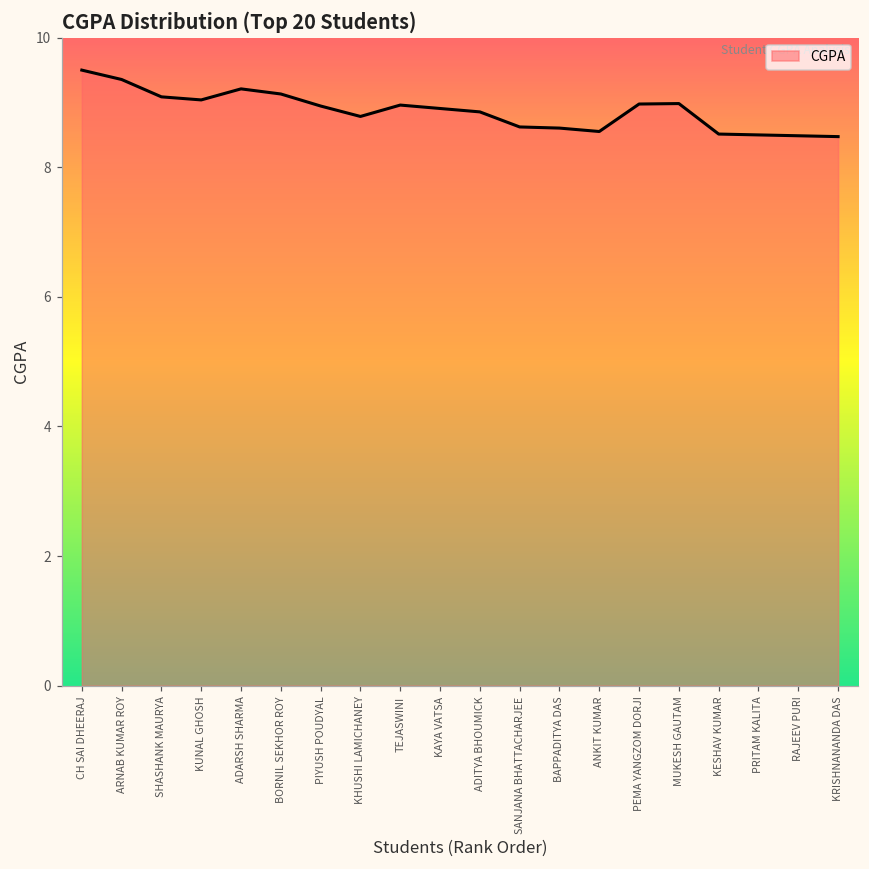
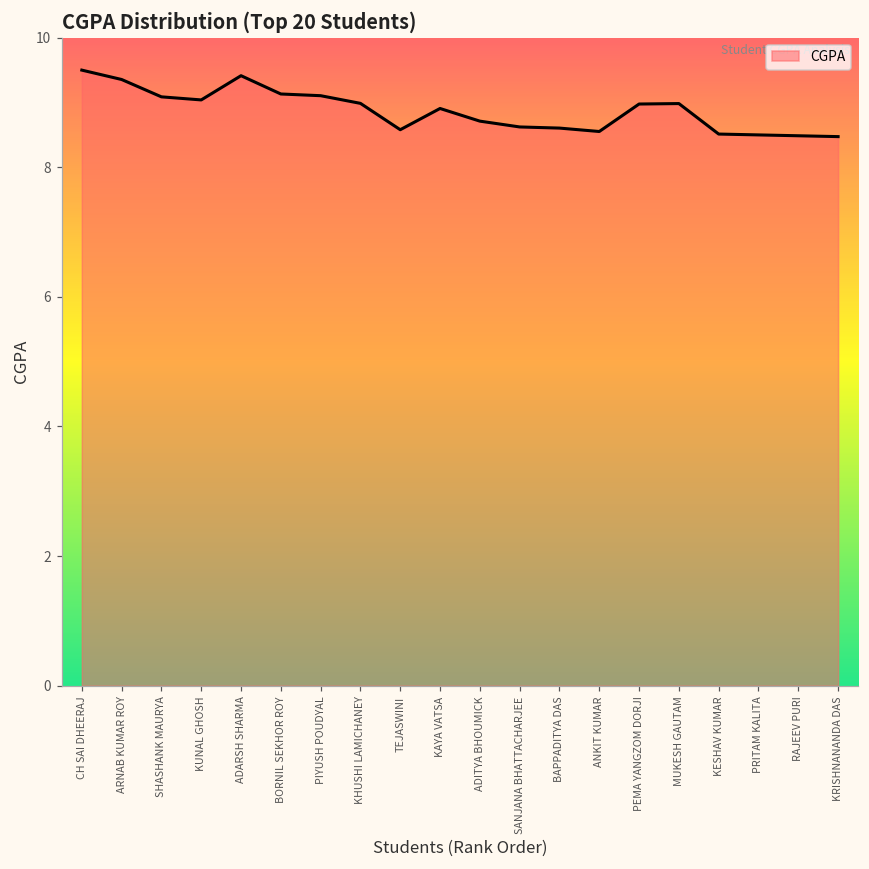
ADARSH SHARMA: 9.2 -> 9.4
PIYUSH POUDYAL: 8.9 -> 9.1
KHUSHI LAMICHANEY: 8.8 -> 9.0
TEJASWINI: 9.0 -> 8.6
ADITYA BHOUMICK: 8.9 -> 8.7
